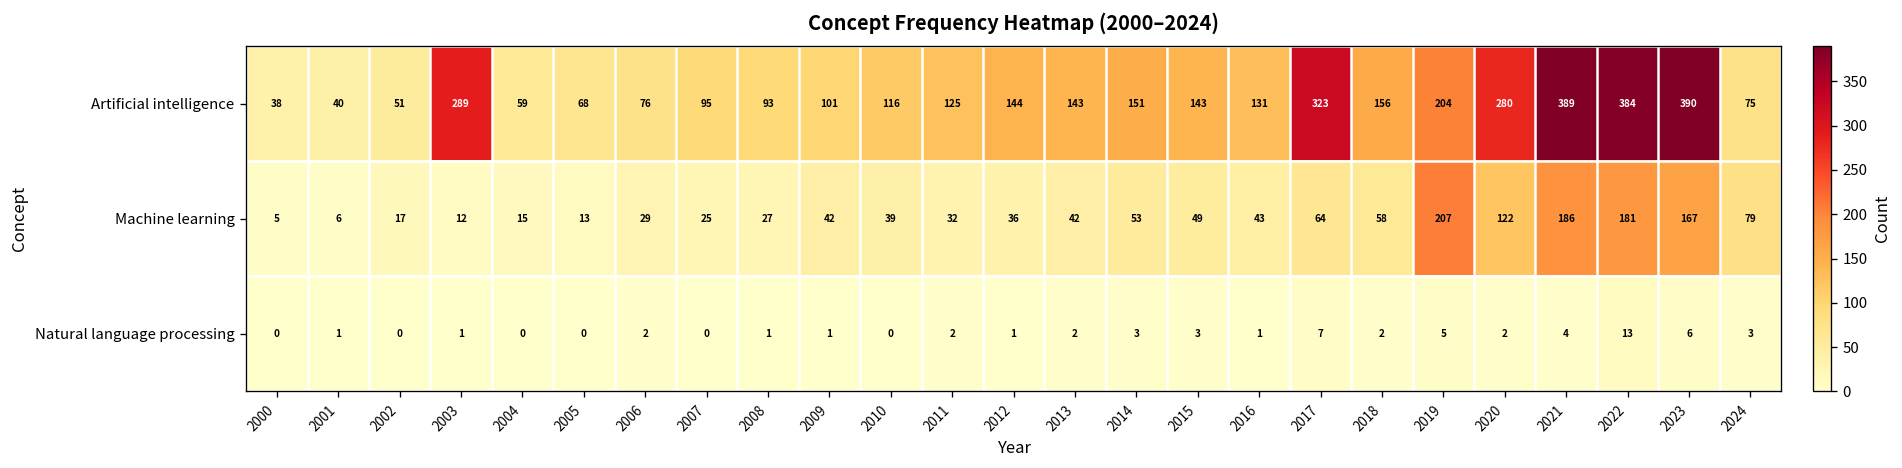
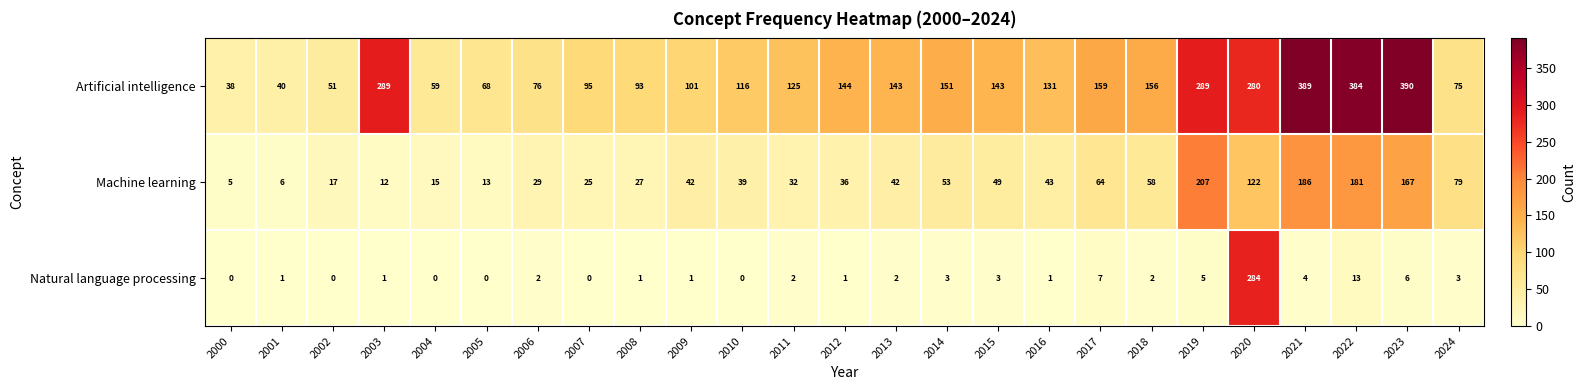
Artificial intelligence, 2017: 323 -> 159
Artificial intelligence, 2019: 204 -> 289
Natural language processing, 2020: 2 -> 284
